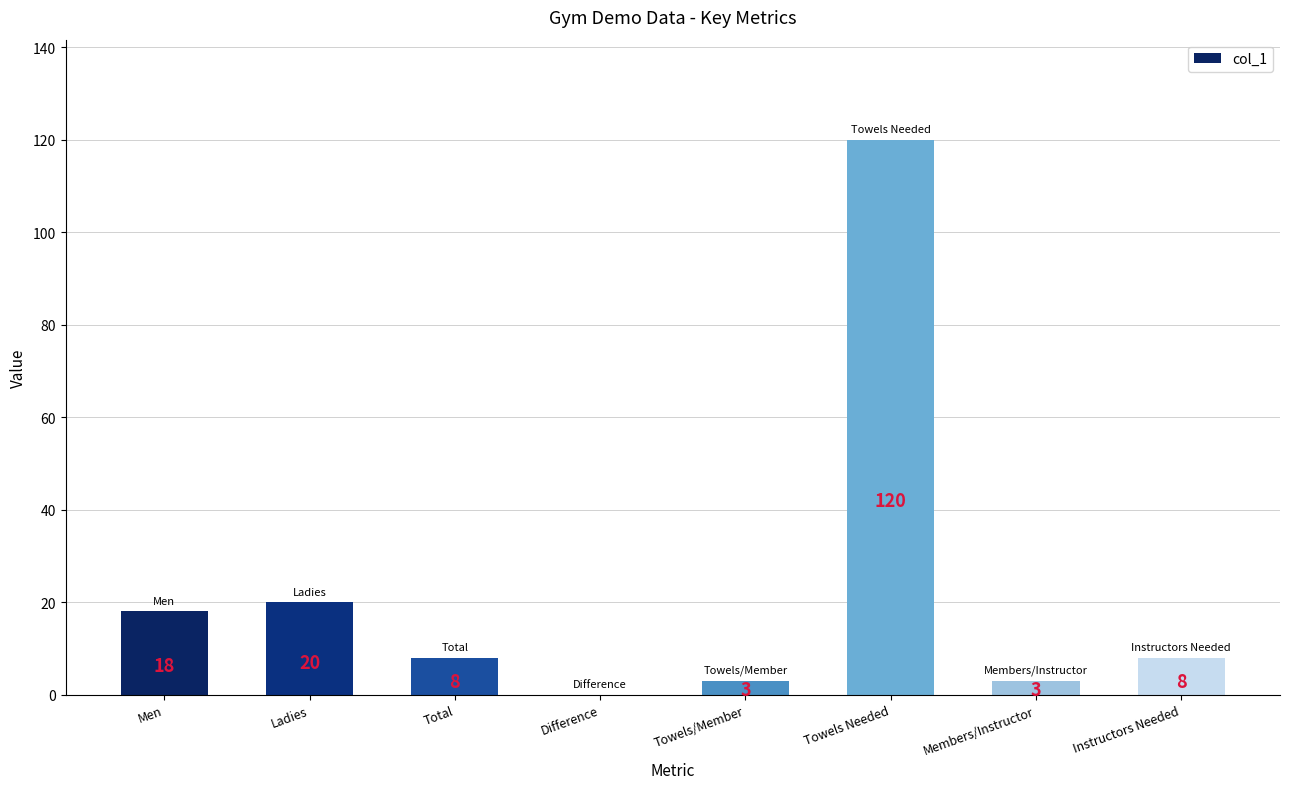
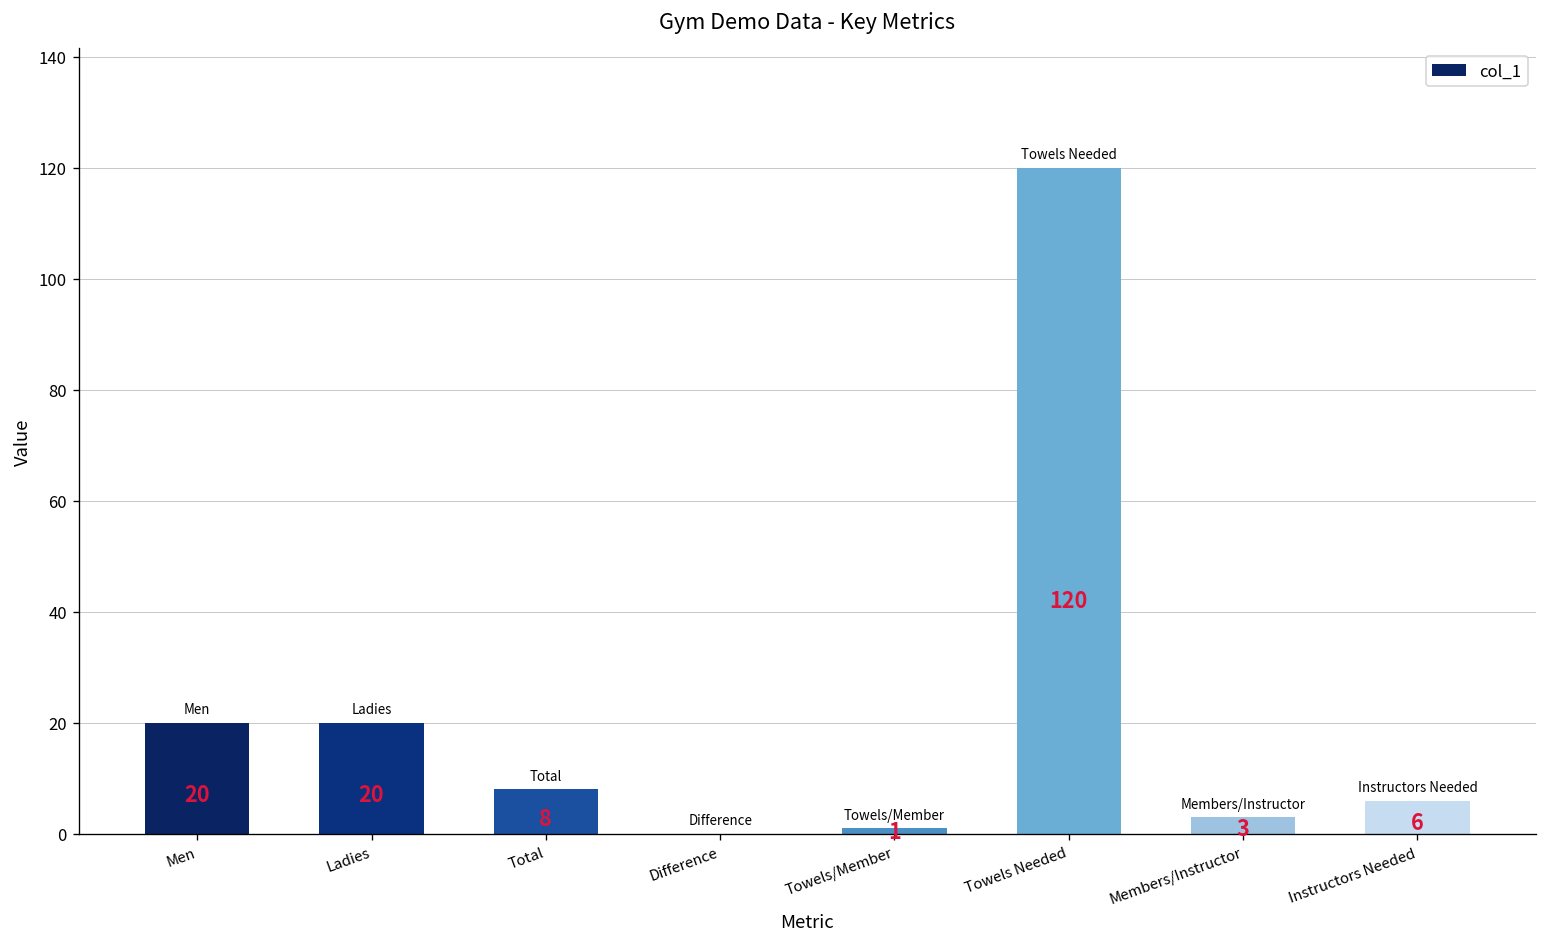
Men: 18 -> 20
Towels/Member: 3 -> 1
Instructors Needed: 8 -> 6
